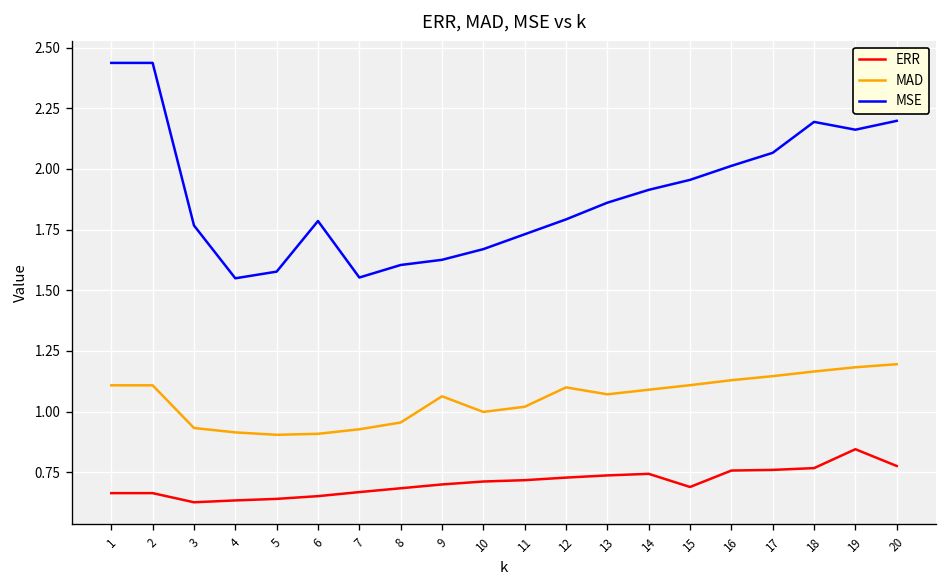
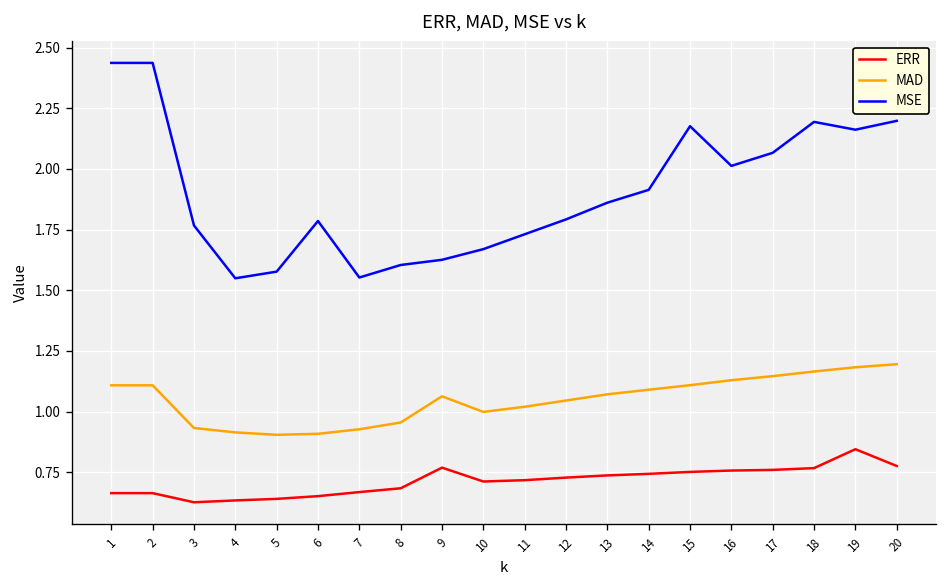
ERR, 9: 0.70 -> 0.77
MAD, 12: 1.10 -> 1.05
ERR, 15: 0.69 -> 0.75
MSE, 15: 1.95 -> 2.18
